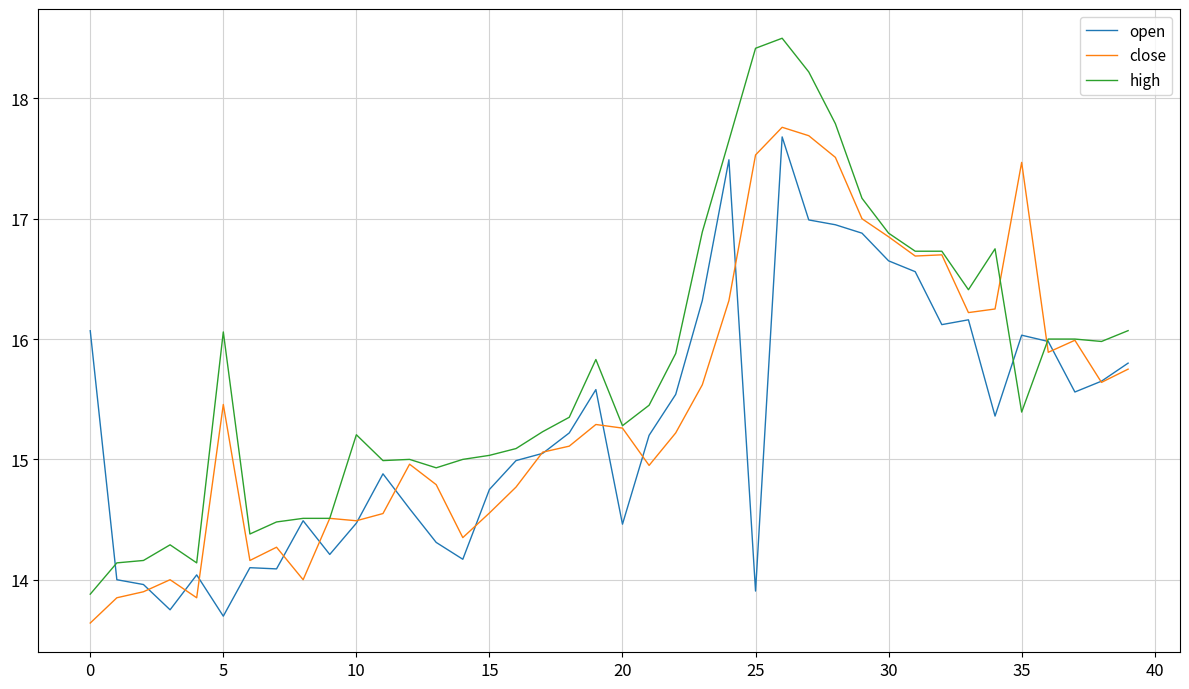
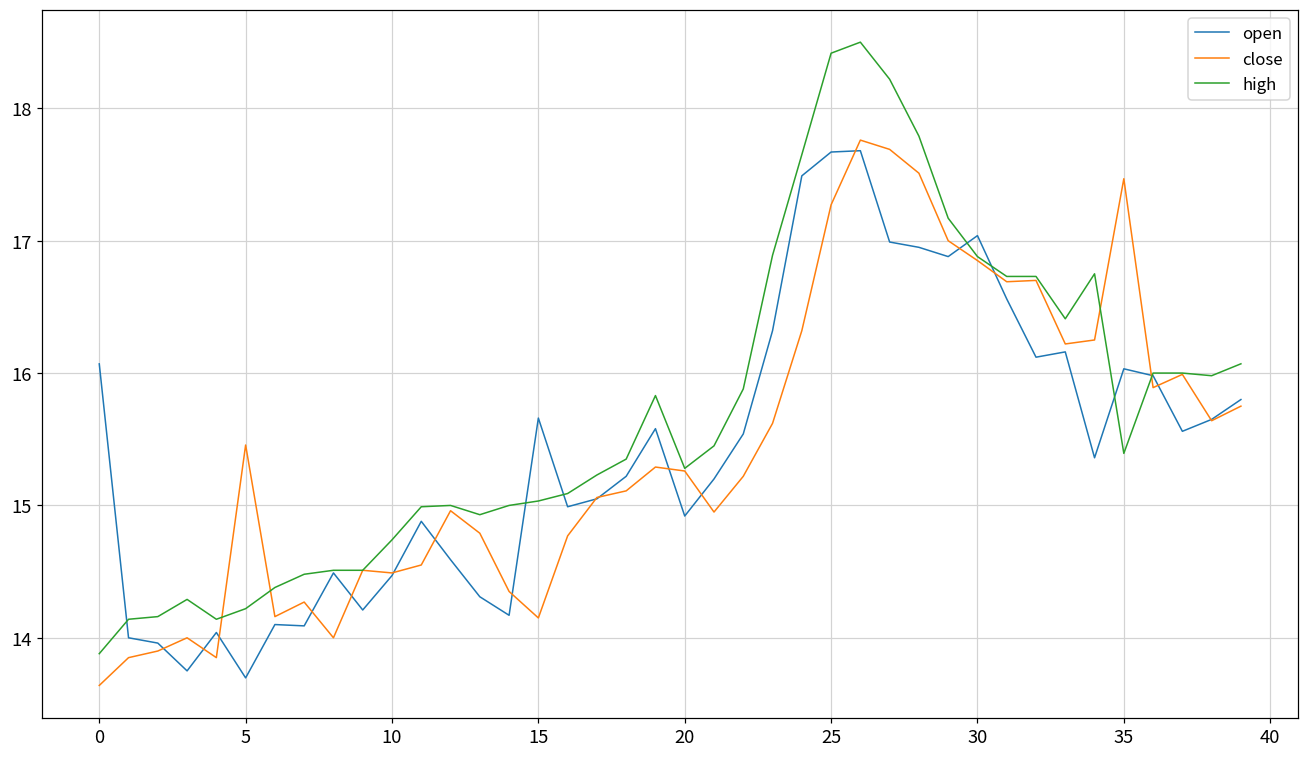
high, 5: 16.06 -> 14.22
high, 10: 15.20 -> 14.74
open, 15: 14.75 -> 15.66
close, 15: 14.55 -> 14.15
open, 20: 14.46 -> 14.92
open, 25: 13.91 -> 17.67
close, 25: 17.53 -> 17.27
open, 30: 16.65 -> 17.04
